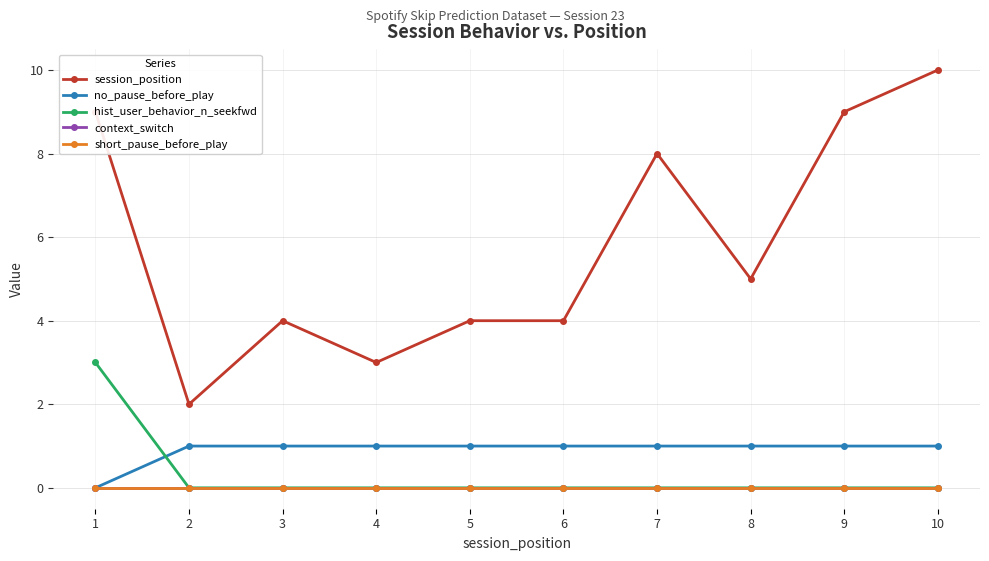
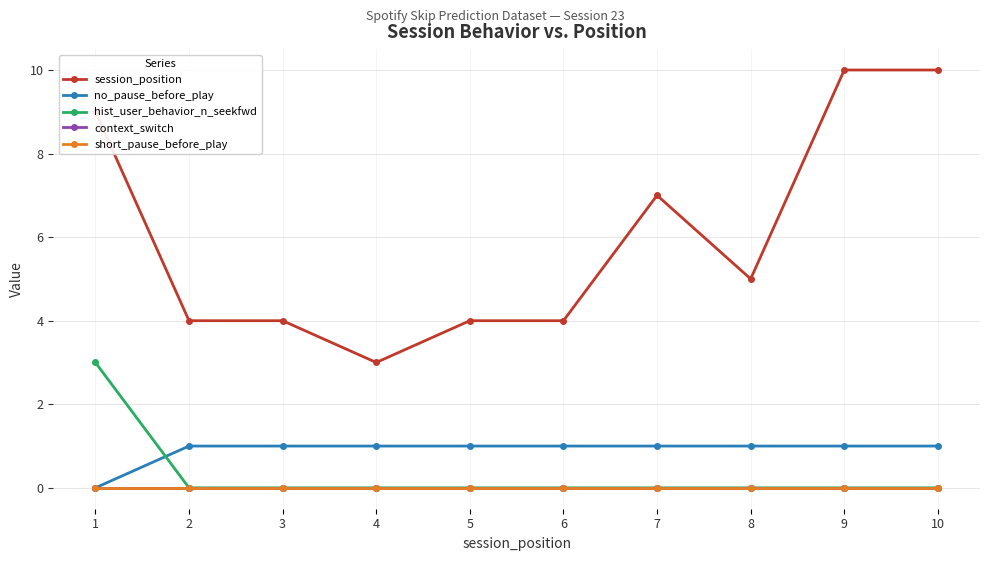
session_position, 2: 2 -> 4
session_position, 7: 8 -> 7
session_position, 9: 9 -> 10
